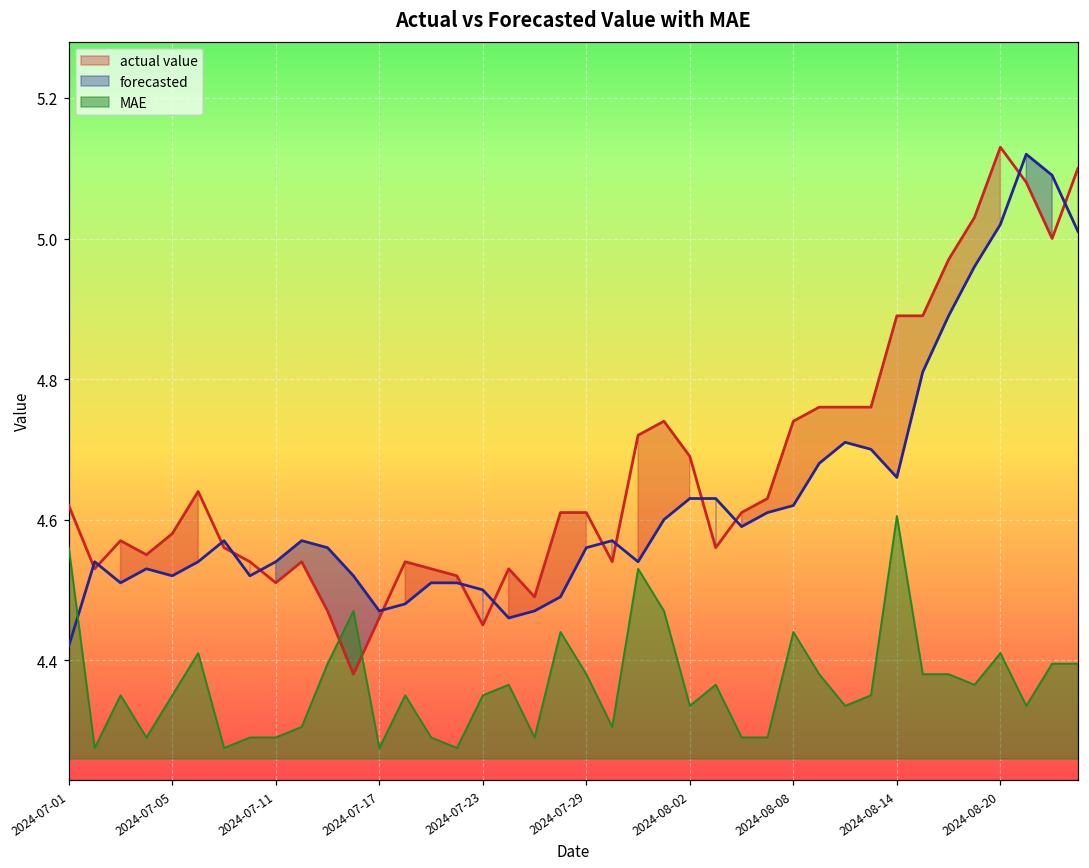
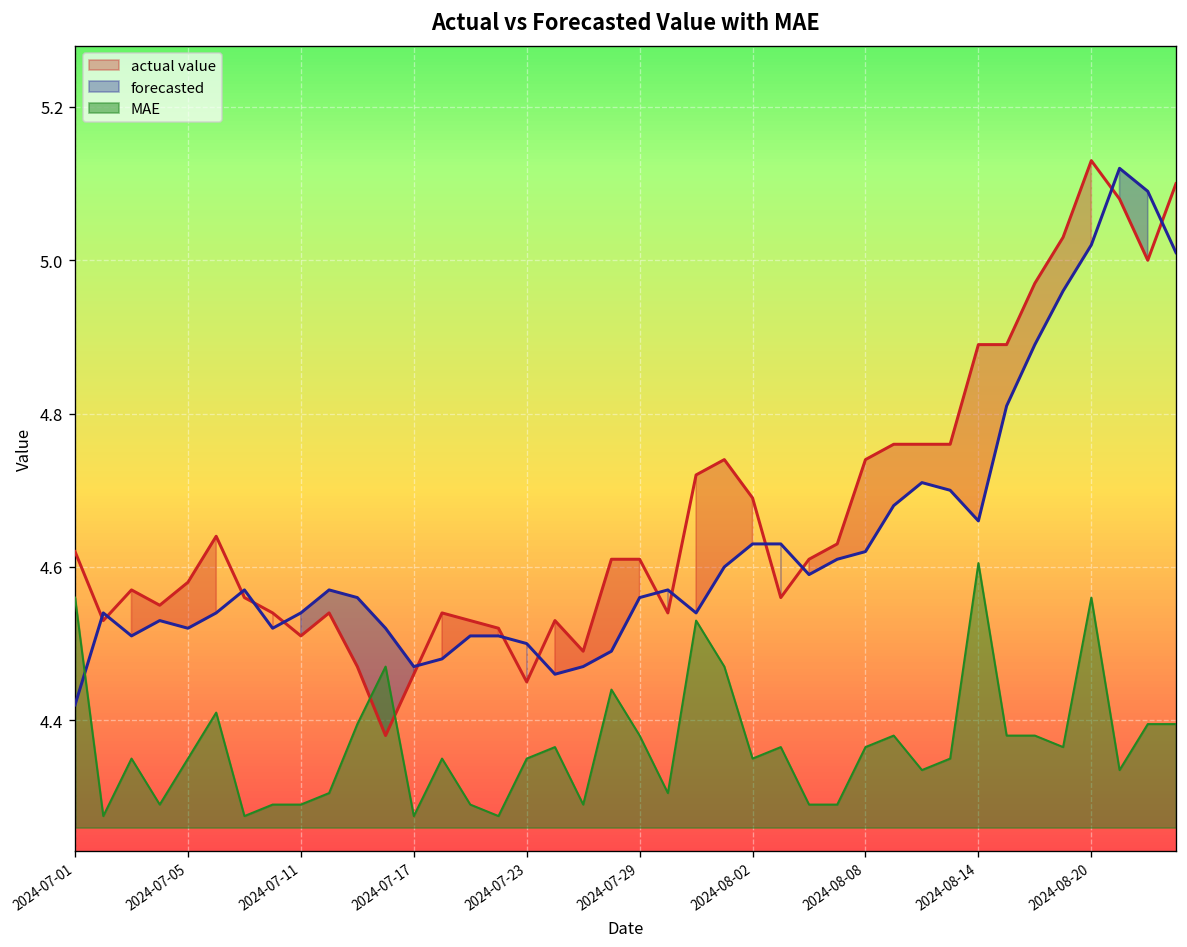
MAE, 2024-08-02: 4.34 -> 4.35
MAE, 2024-08-08: 4.44 -> 4.37
MAE, 2024-08-20: 4.41 -> 4.56
